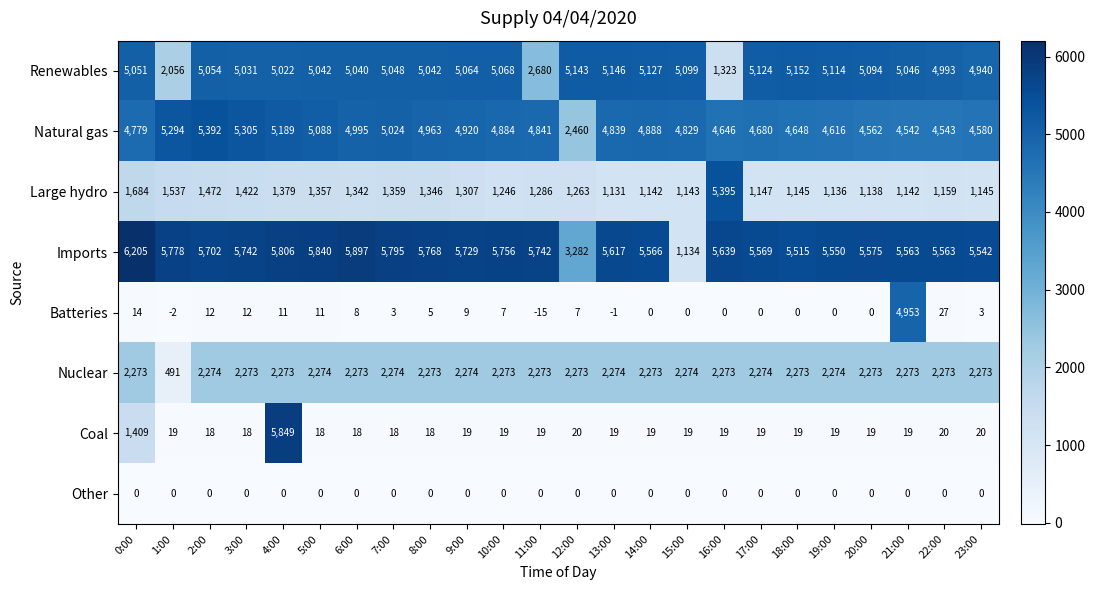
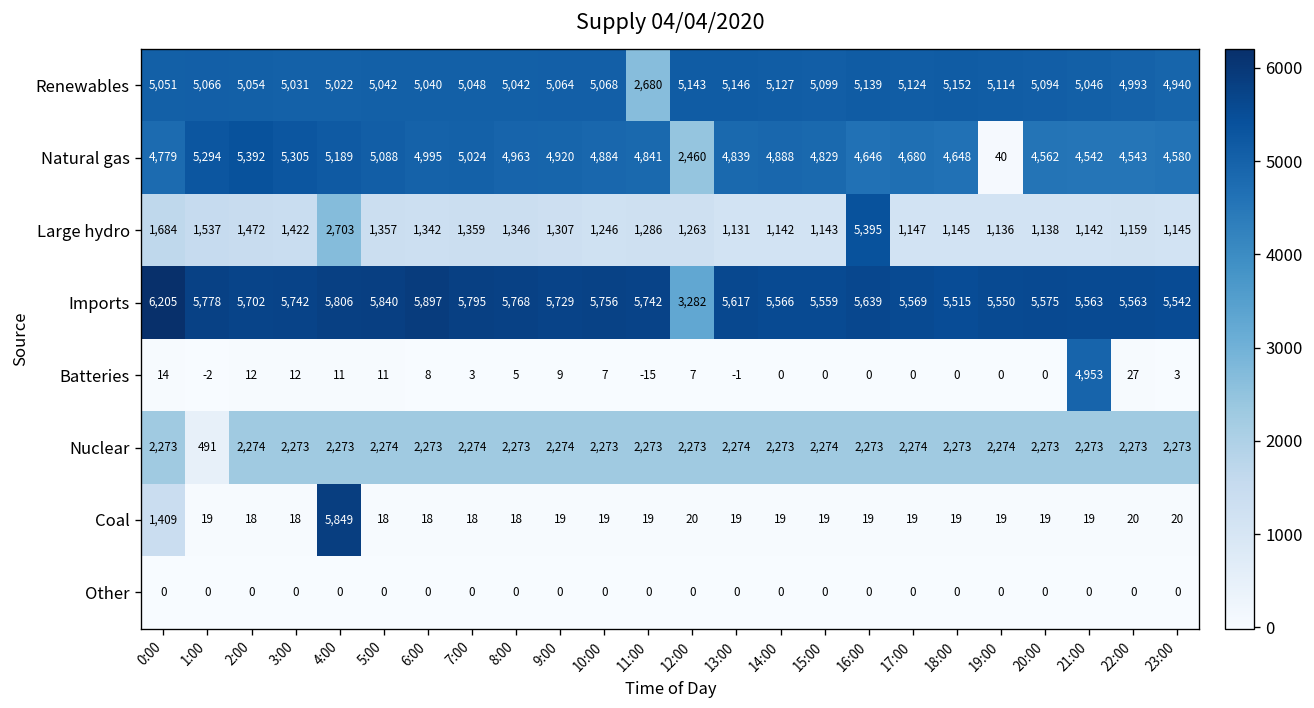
Renewables, 1:00: 2,056 -> 5,066
Renewables, 16:00: 1,323 -> 5,139
Natural gas, 19:00: 4,616 -> 40
Large hydro, 4:00: 1,379 -> 2,703
Imports, 15:00: 1,134 -> 5,559
